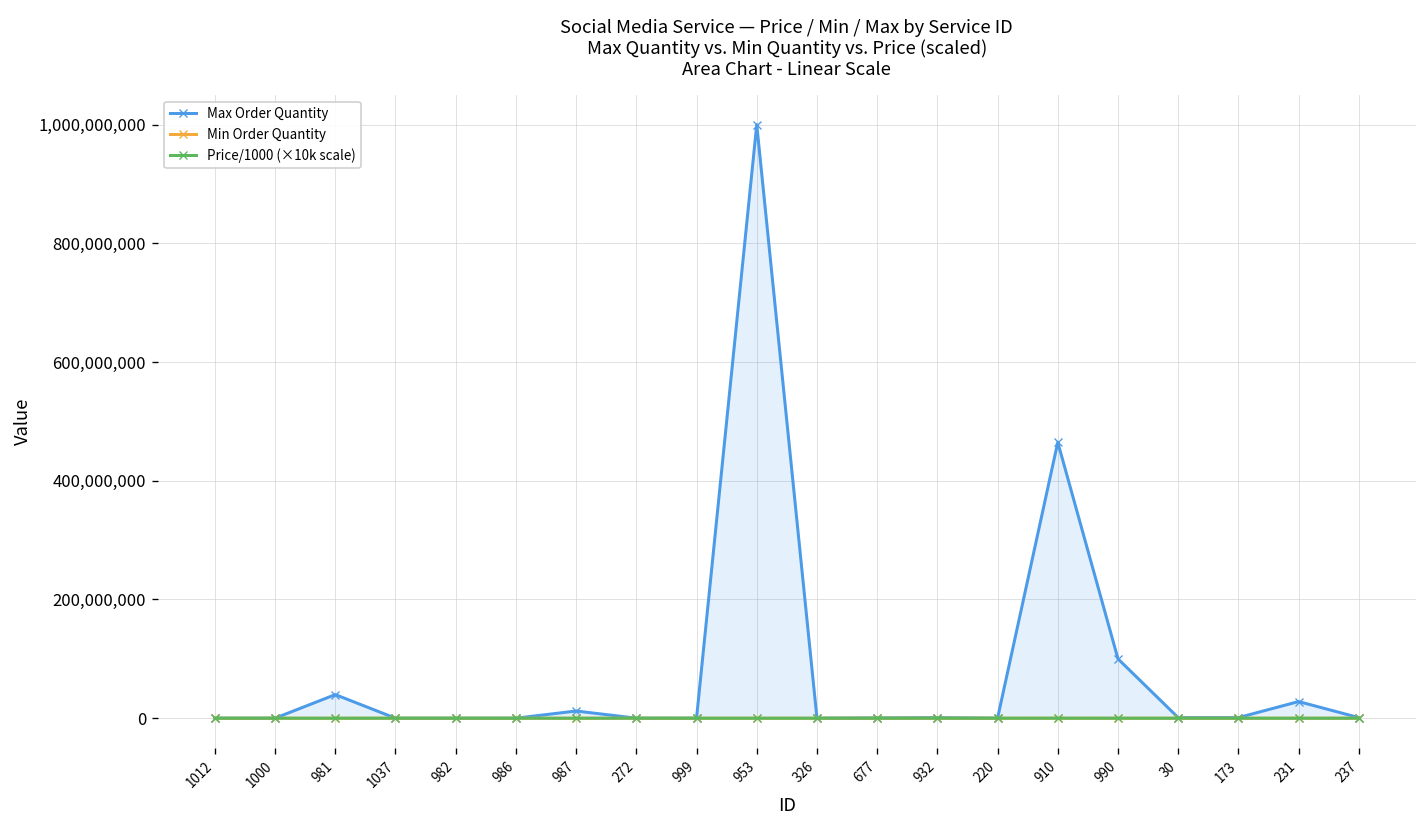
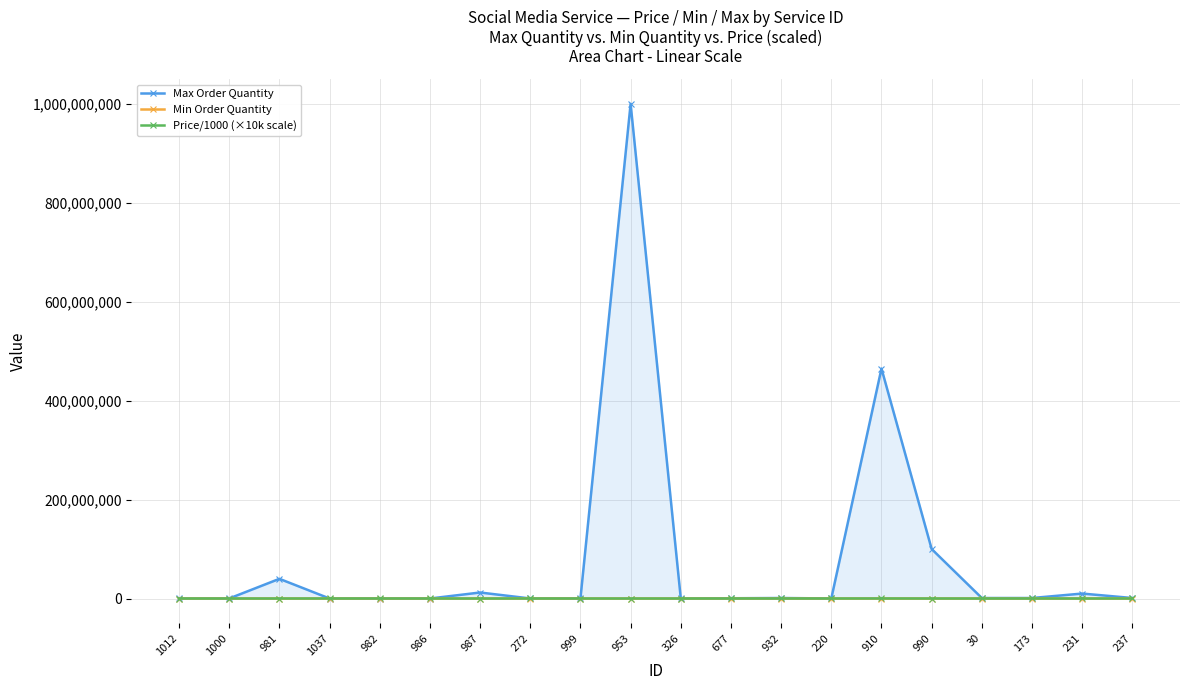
Max Order Quantity, 231: 30,000,000 -> 10,000,000
